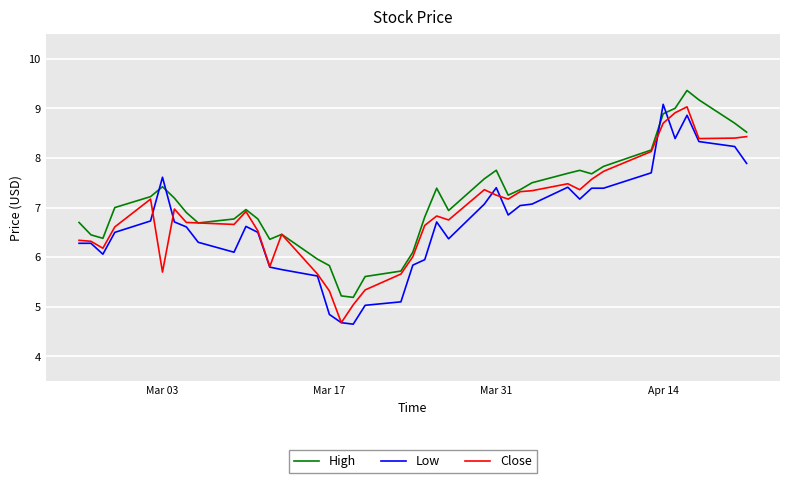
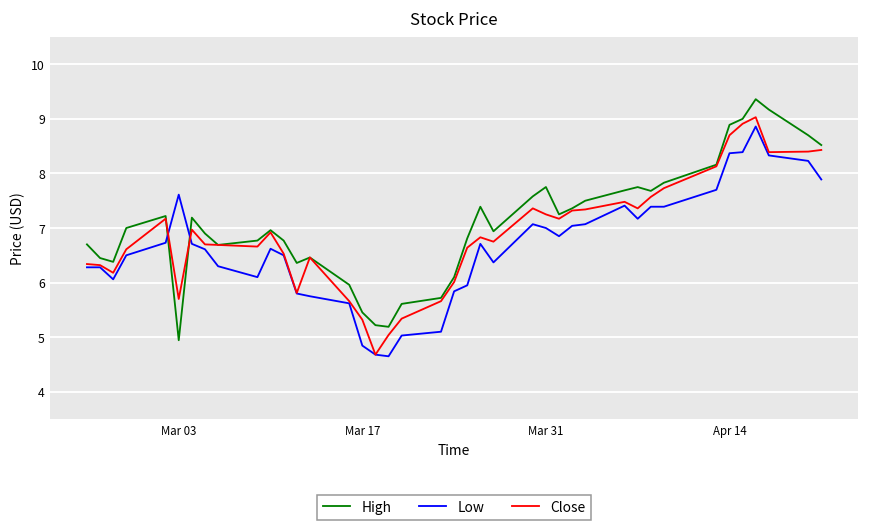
High, Mar 03: 7.4 -> 4.9
High, Mar 17: 5.8 -> 5.5
Low, Mar 31: 7.4 -> 7.0
Low, Apr 14: 9.1 -> 8.4
